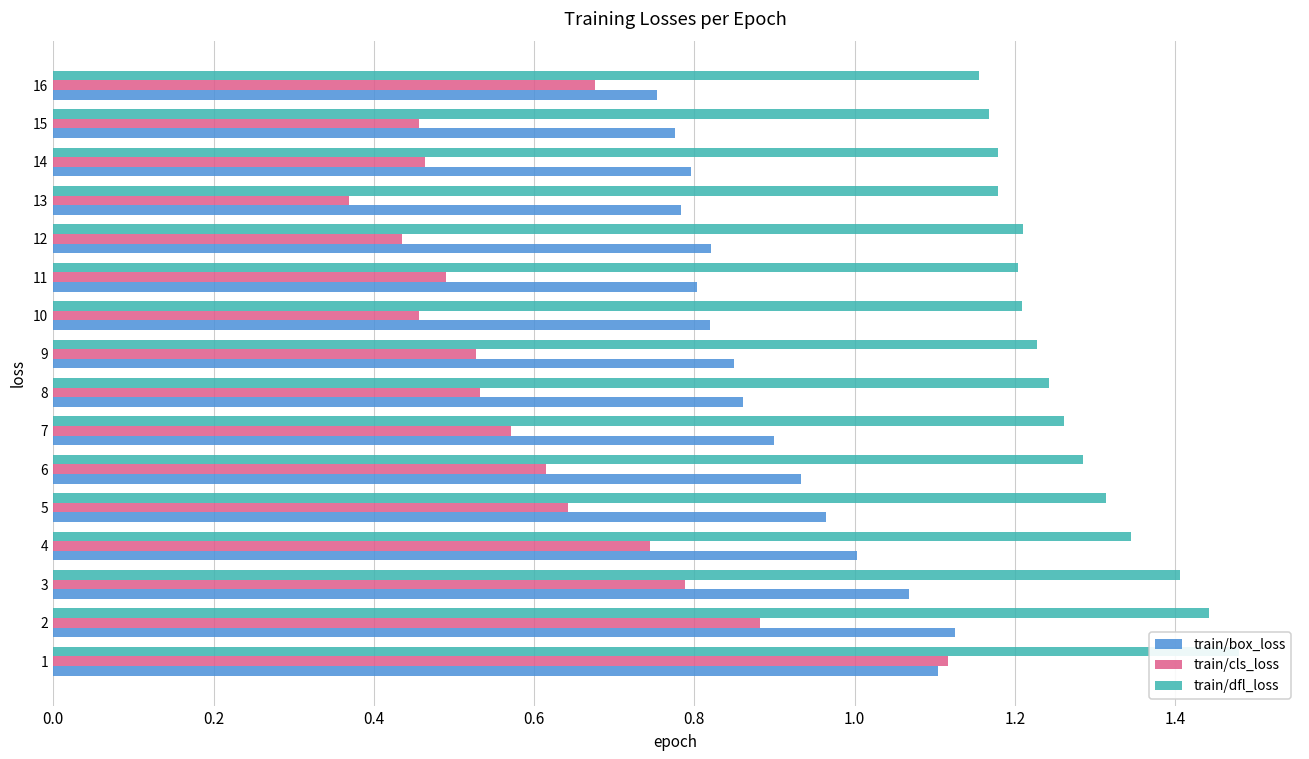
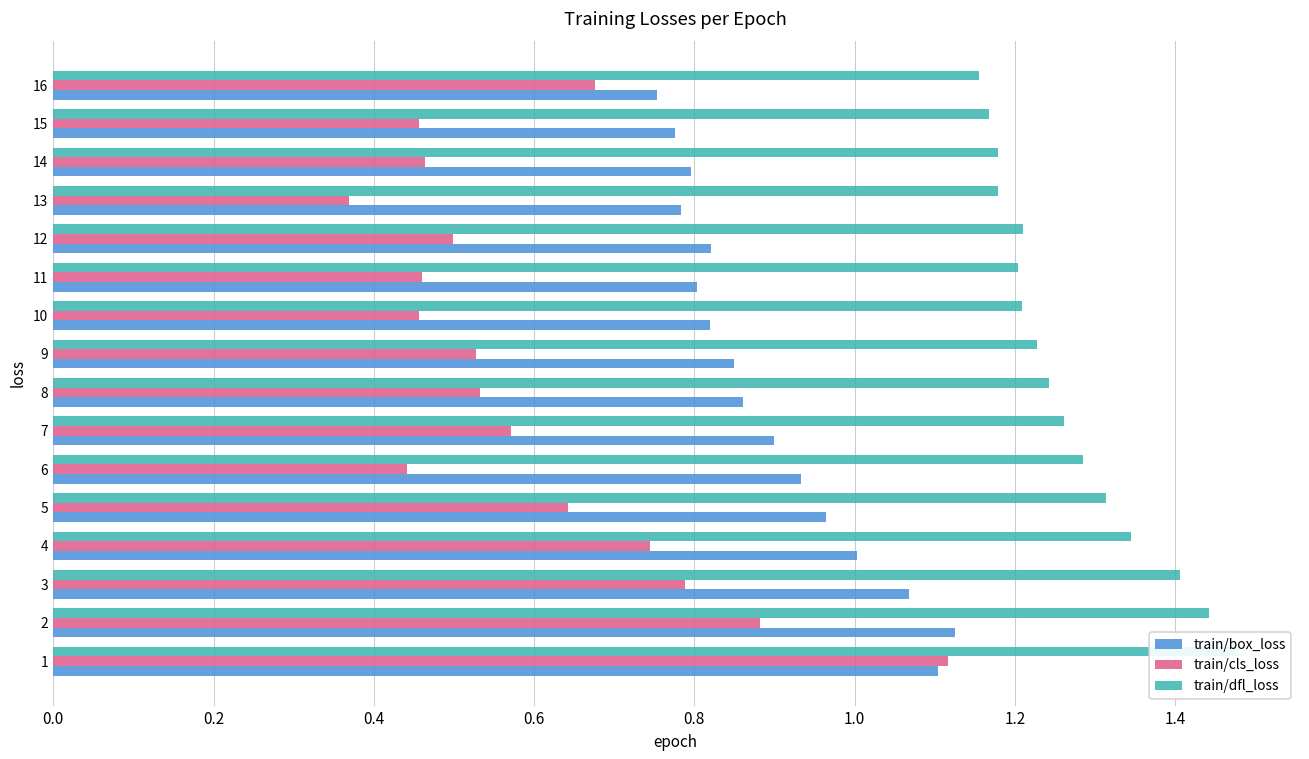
train/cls_loss, 12: 0.44 -> 0.50
train/cls_loss, 11: 0.49 -> 0.46
train/cls_loss, 6: 0.62 -> 0.44
